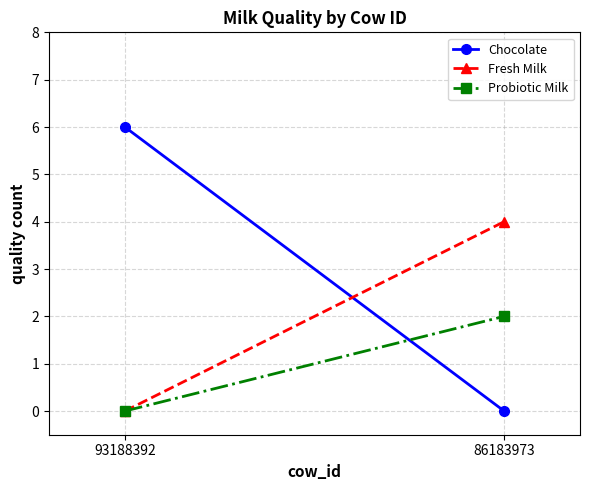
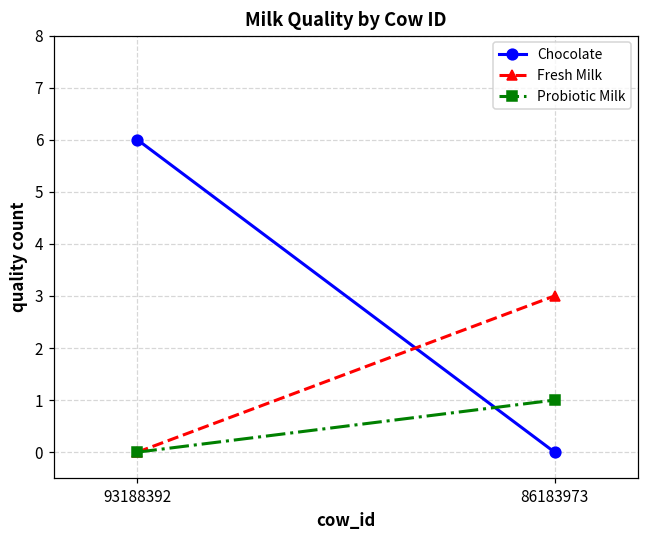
Fresh Milk, 86183973: 4 -> 3
Probiotic Milk, 86183973: 2 -> 1
